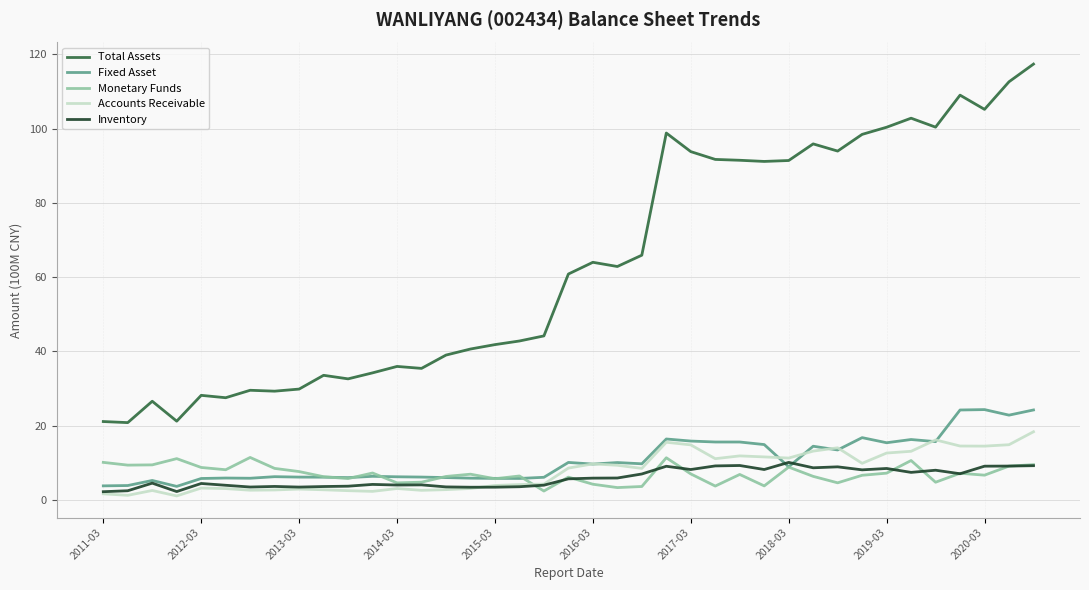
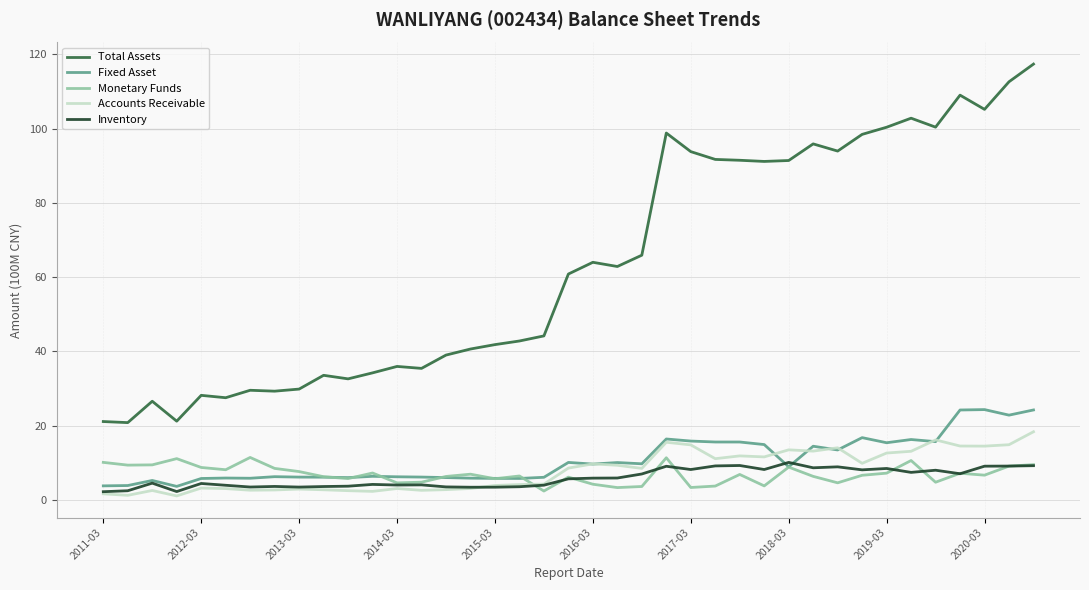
Monetary Funds, 2017-03: 7 -> 3
Accounts Receivable, 2018-03: 11 -> 13
